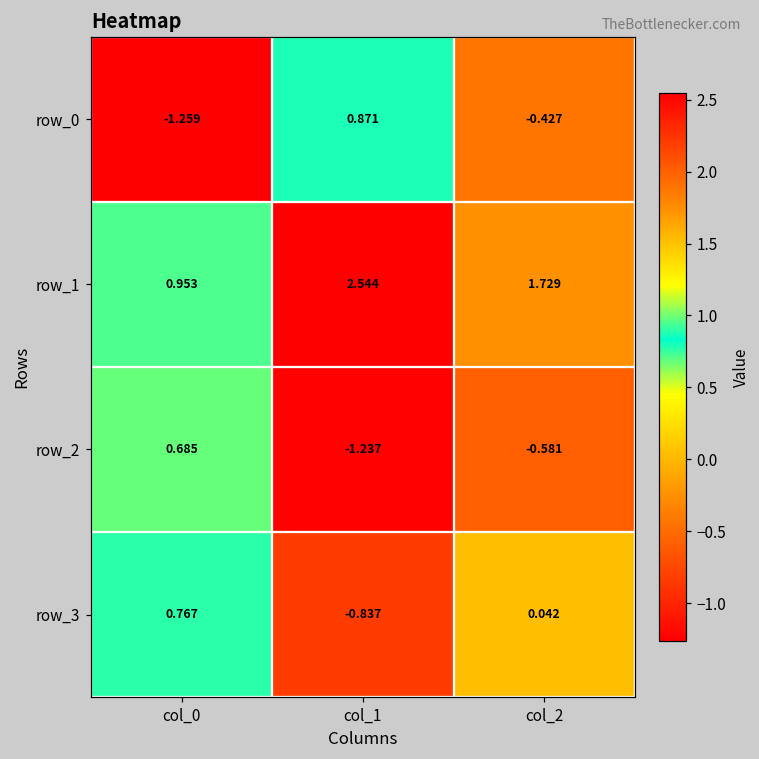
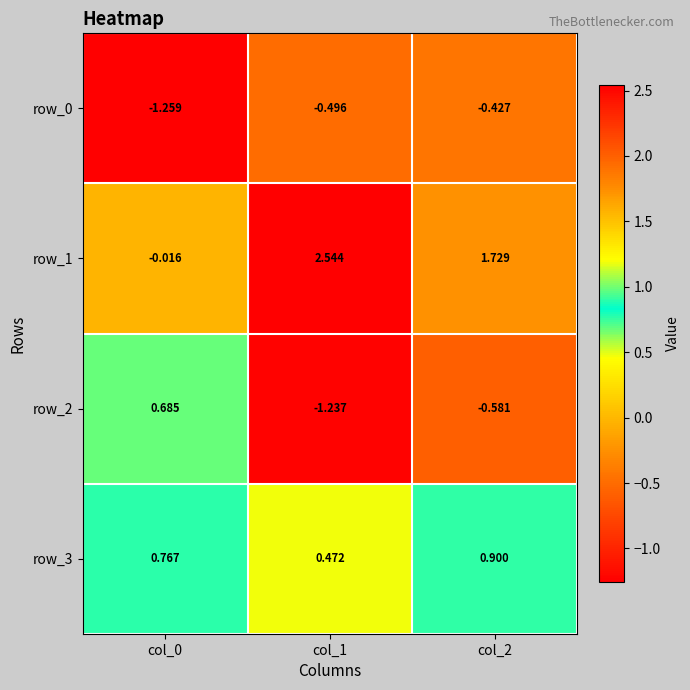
row_0, col_1: 0.871 -> -0.496
row_1, col_0: 0.953 -> -0.016
row_3, col_1: -0.837 -> 0.472
row_3, col_2: 0.042 -> 0.900
